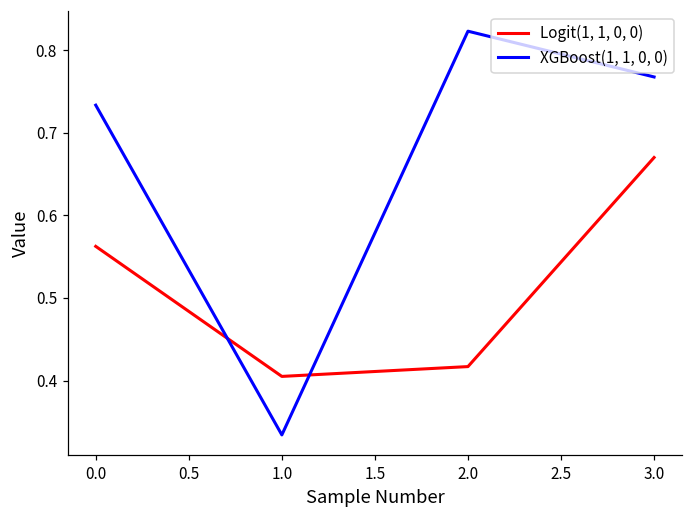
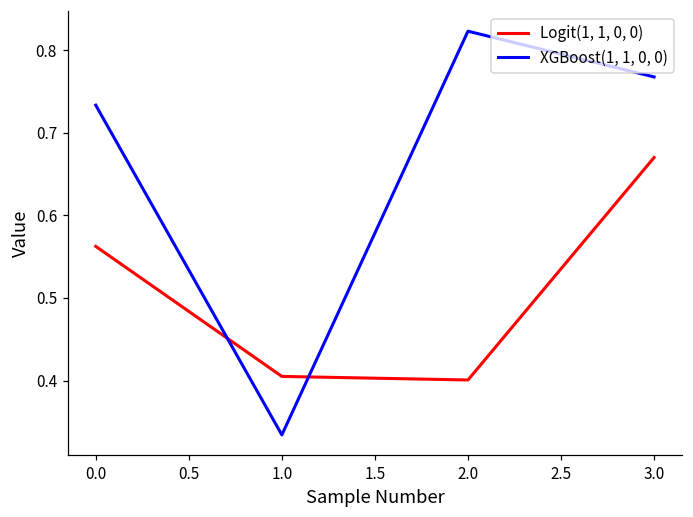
Logit(1, 1, 0, 0), 2.0: 0.42 -> 0.40
